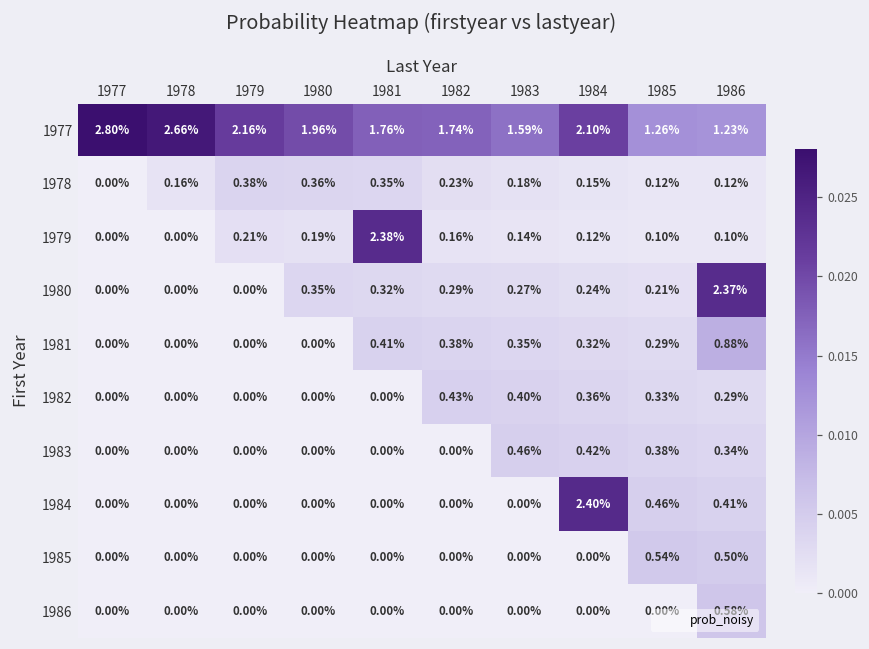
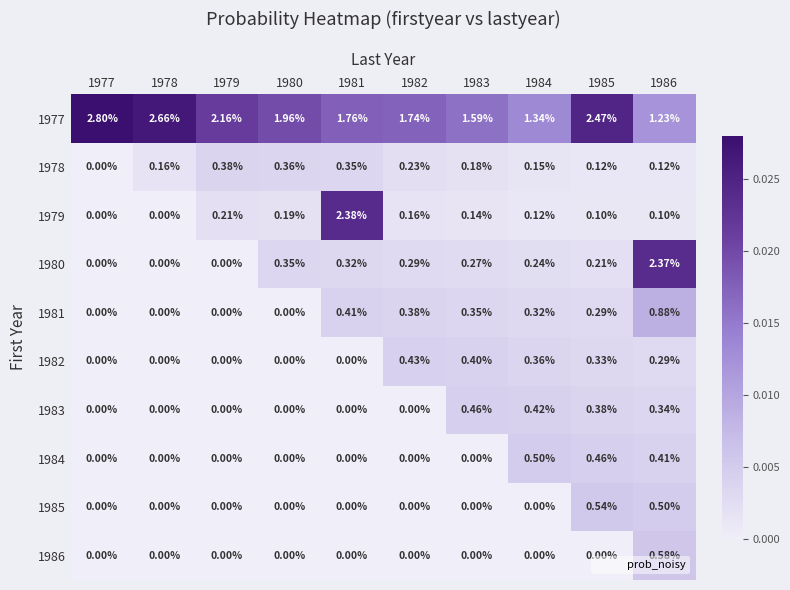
1977, 1984: 2.10% -> 1.34%
1977, 1985: 1.26% -> 2.47%
1984, 1984: 2.40% -> 0.50%
